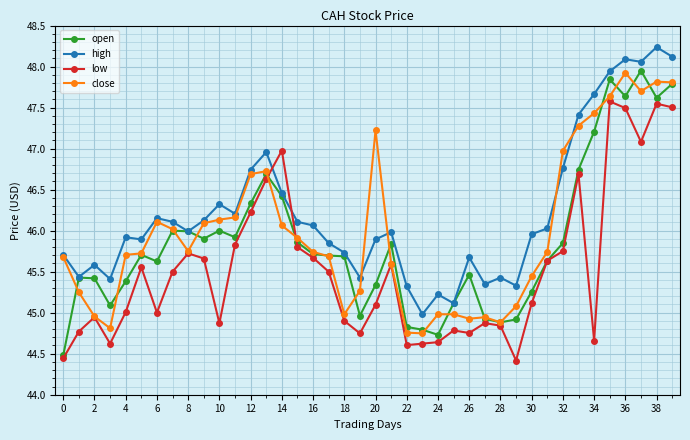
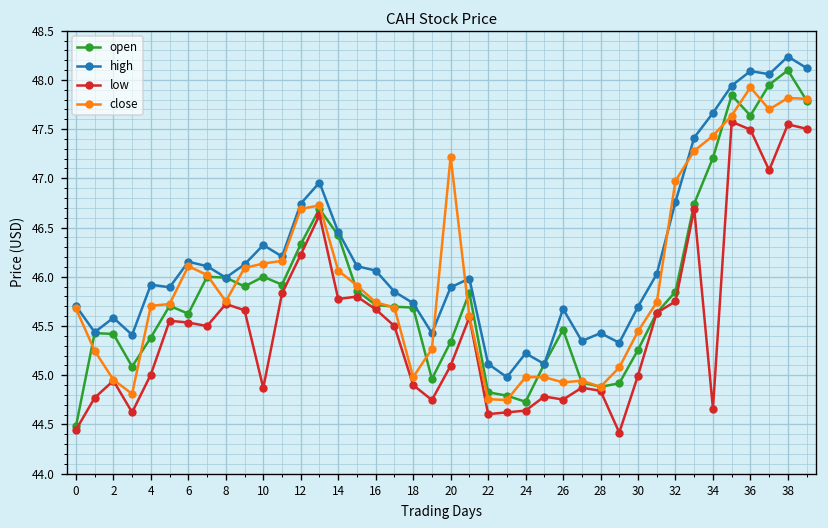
low, 6: 45.0 -> 45.5
low, 14: 47.0 -> 45.8
high, 22: 45.3 -> 45.1
high, 30: 46.0 -> 45.7
low, 30: 45.1 -> 45.0
open, 38: 47.6 -> 48.1
